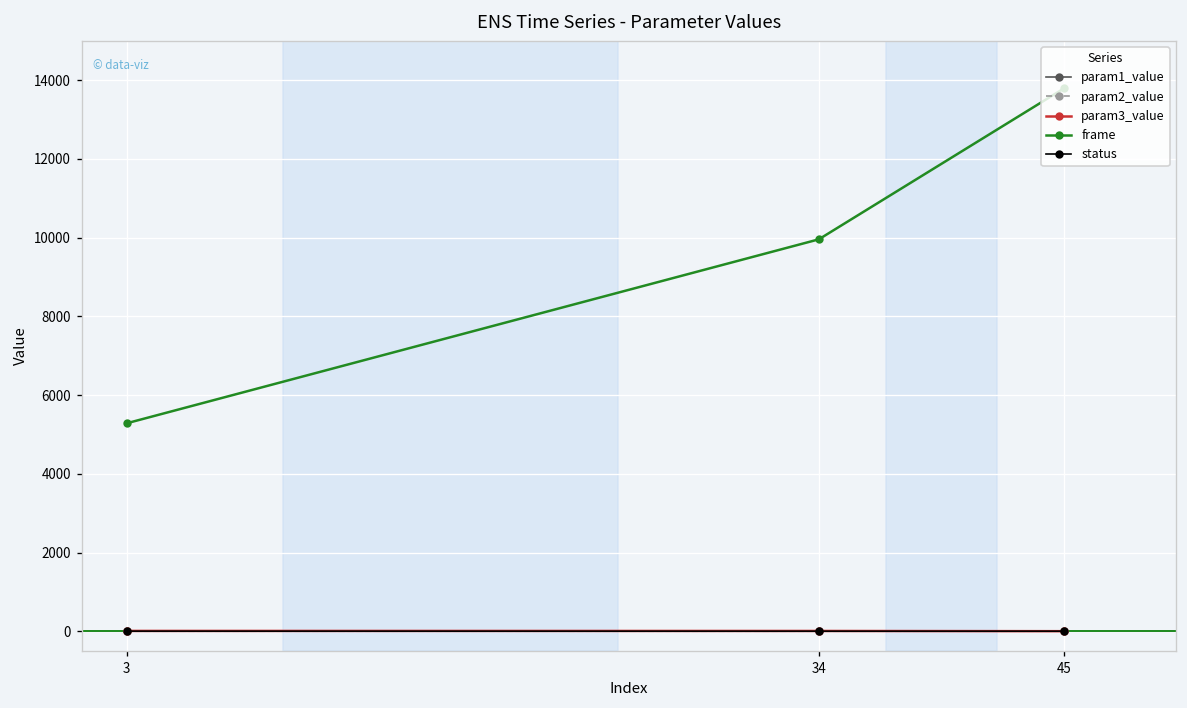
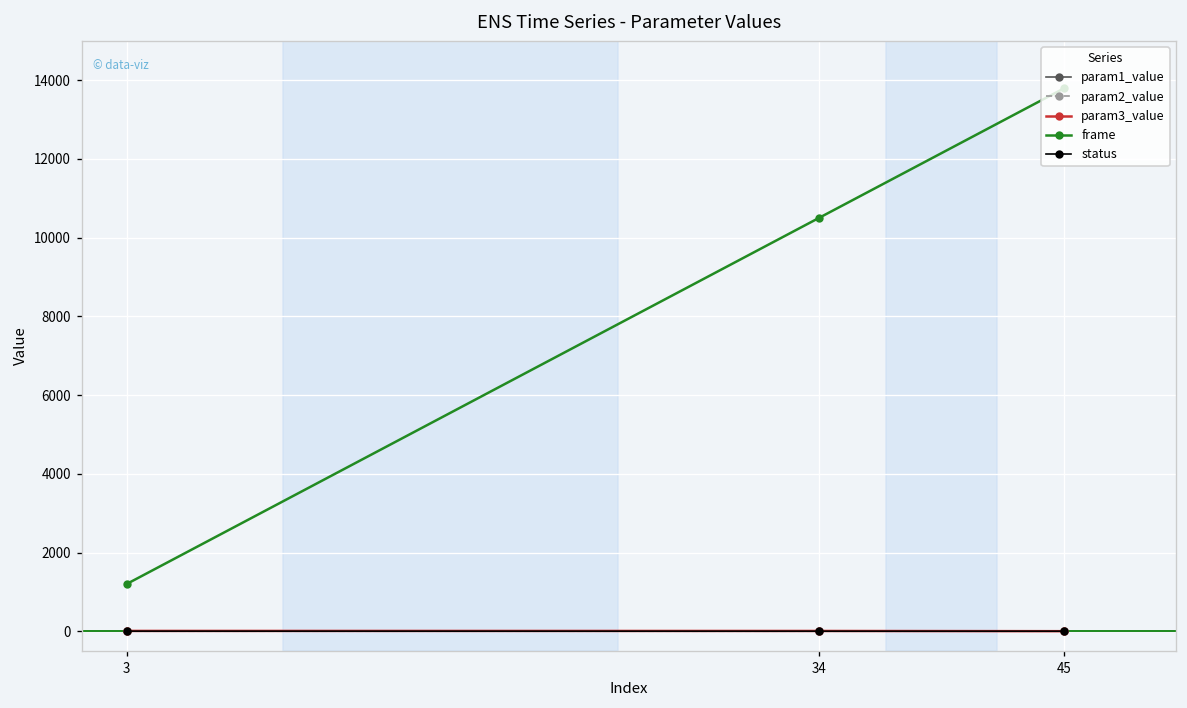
frame, 3: 5300 -> 1200
frame, 34: 10000 -> 10500
